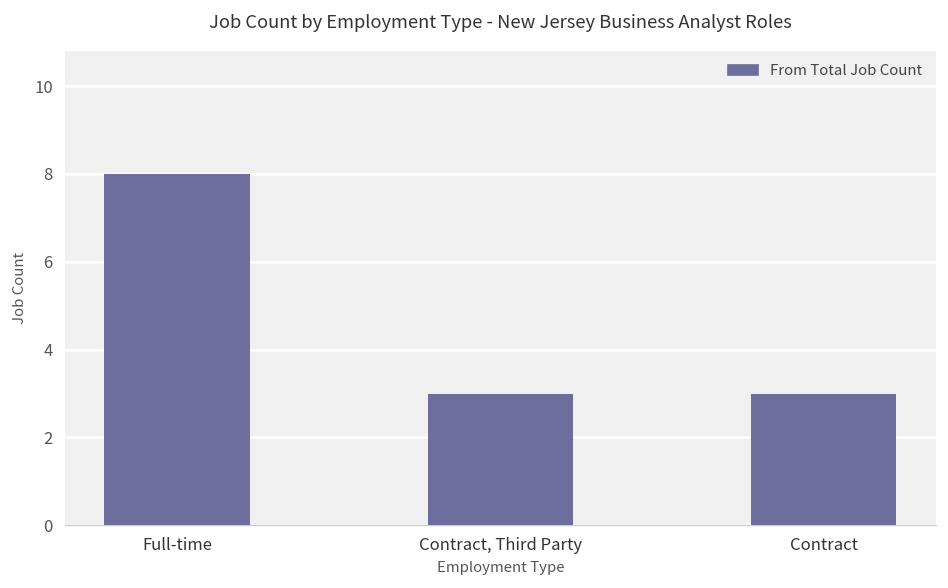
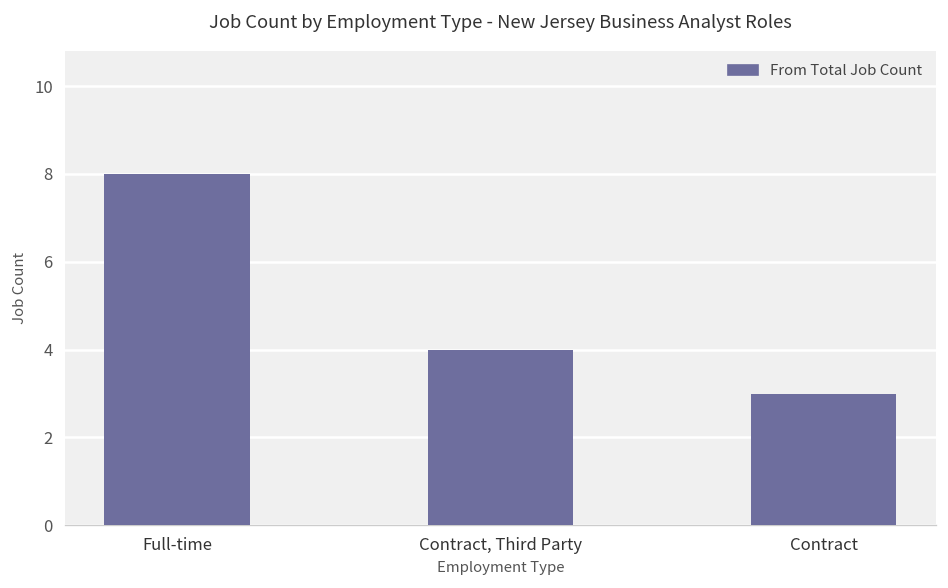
Contract, Third Party: 3 -> 4
